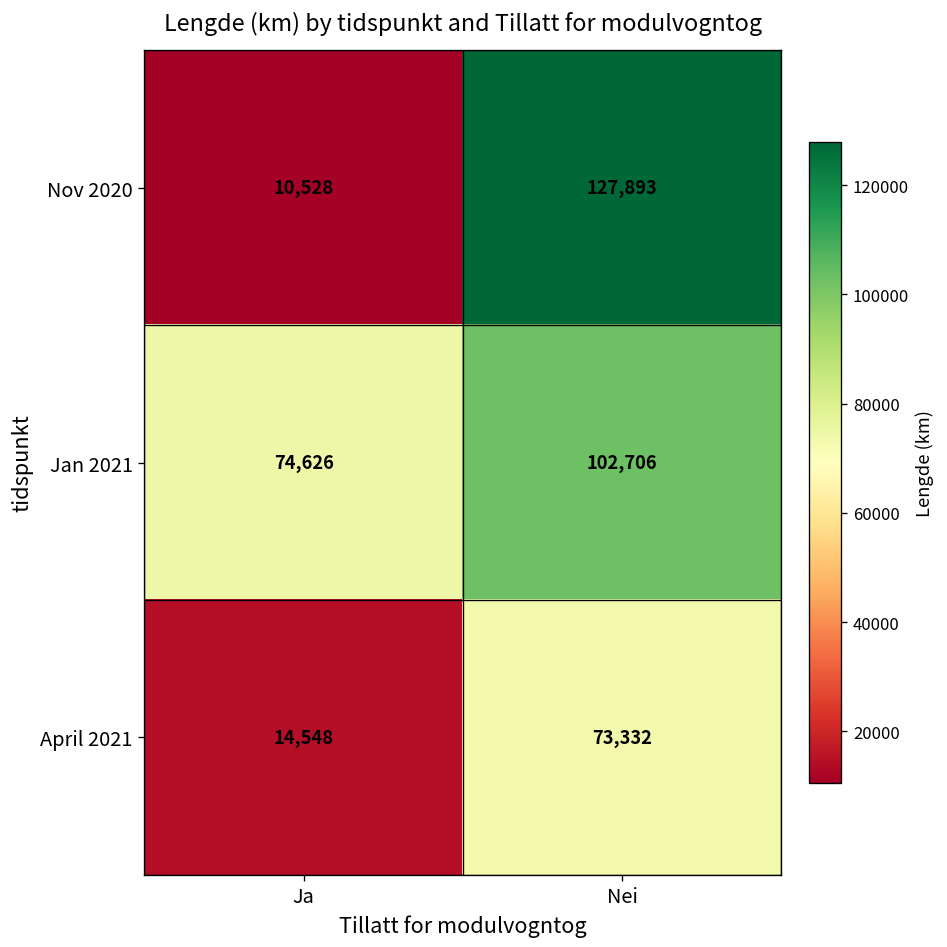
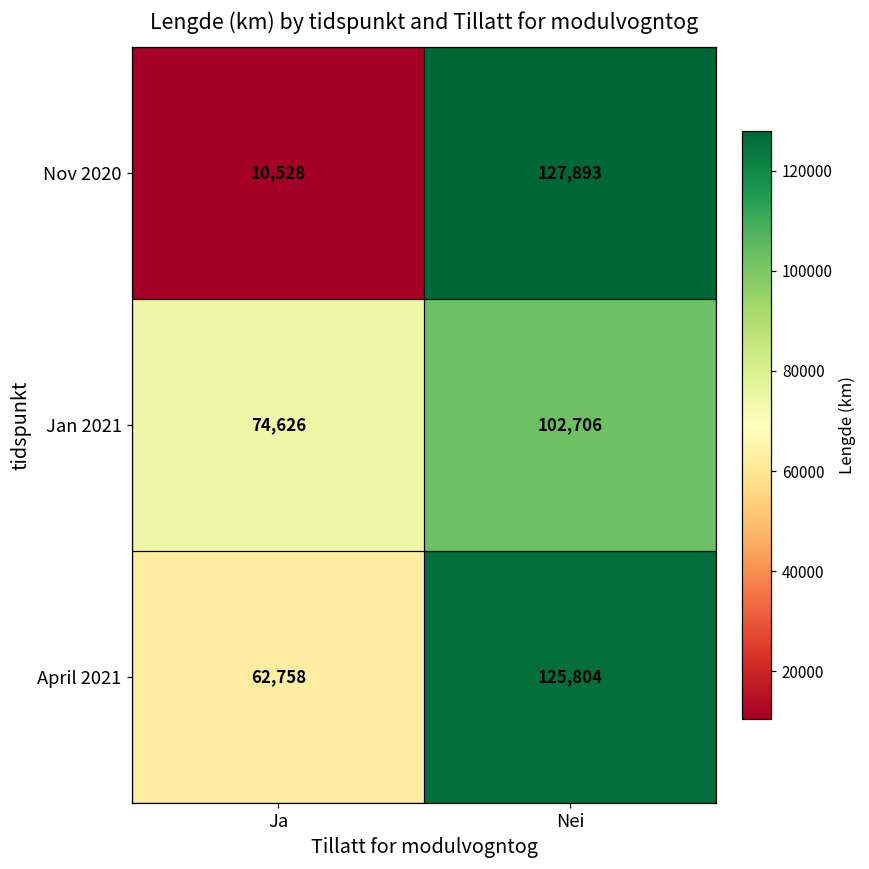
April 2021, Ja: 14,548 -> 62,758
April 2021, Nei: 73,332 -> 125,804
